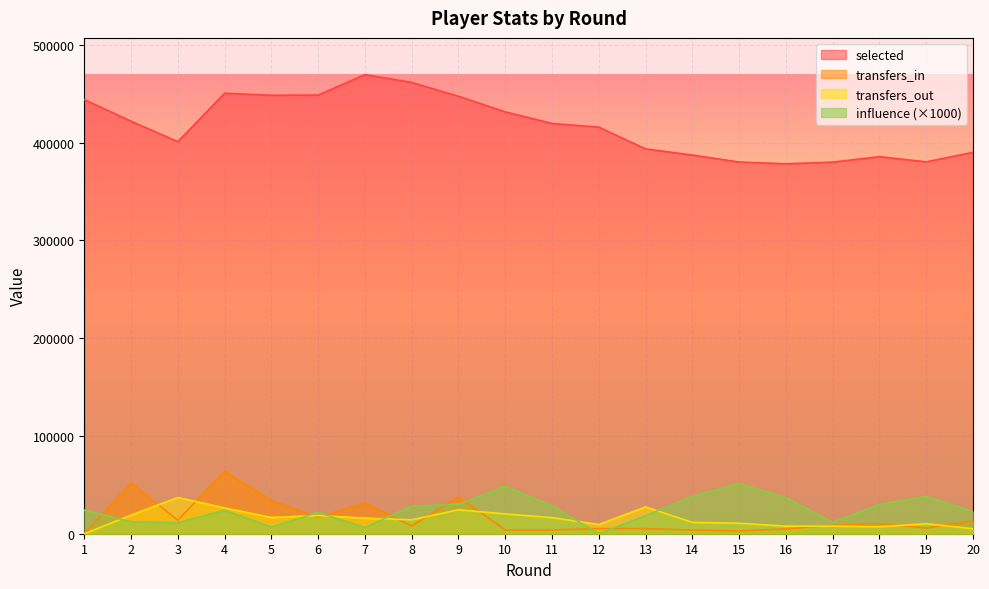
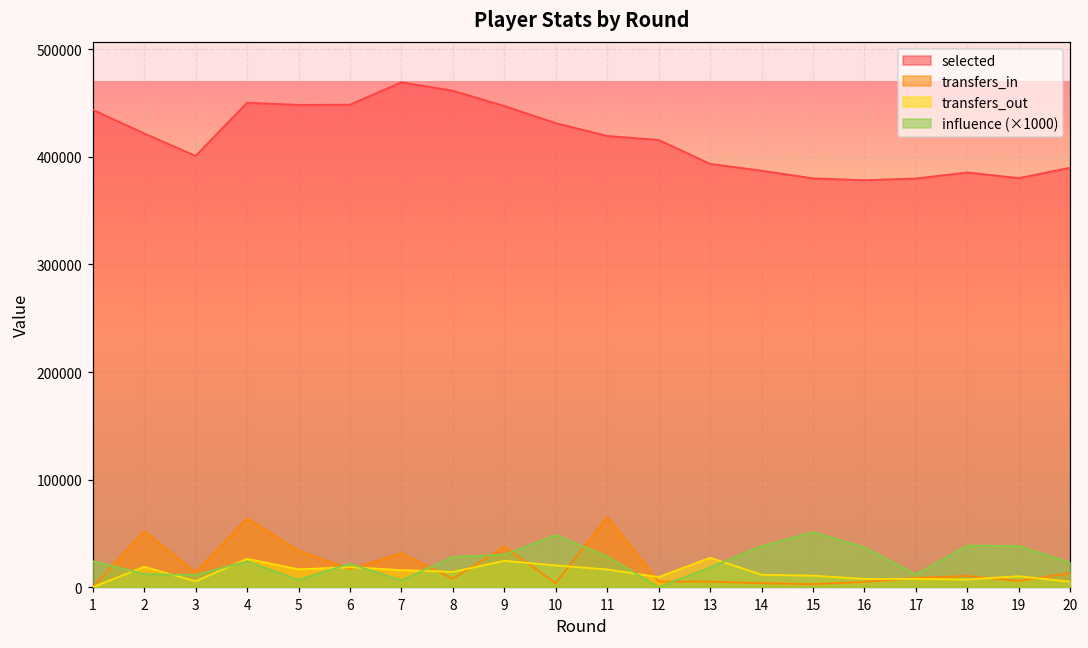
transfers_out, 3: 40000 -> 10000
transfers_in, 11: 0 -> 70000
influence (×1000), 18: 30000 -> 40000
